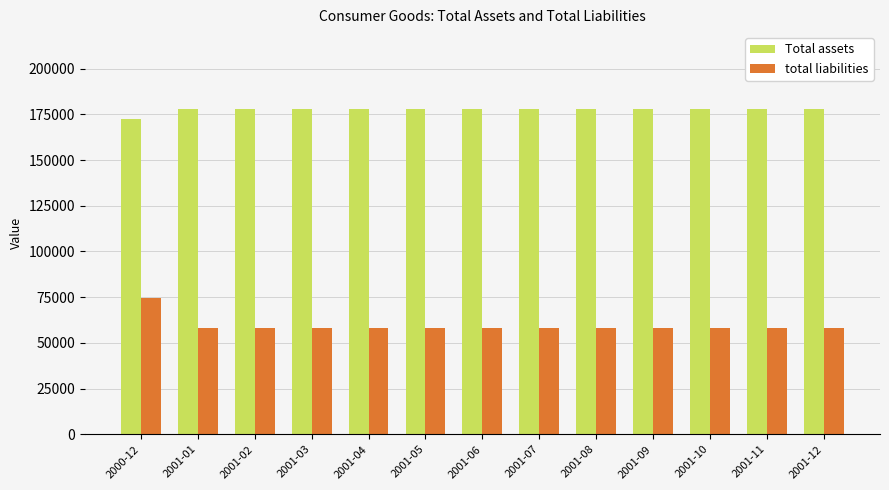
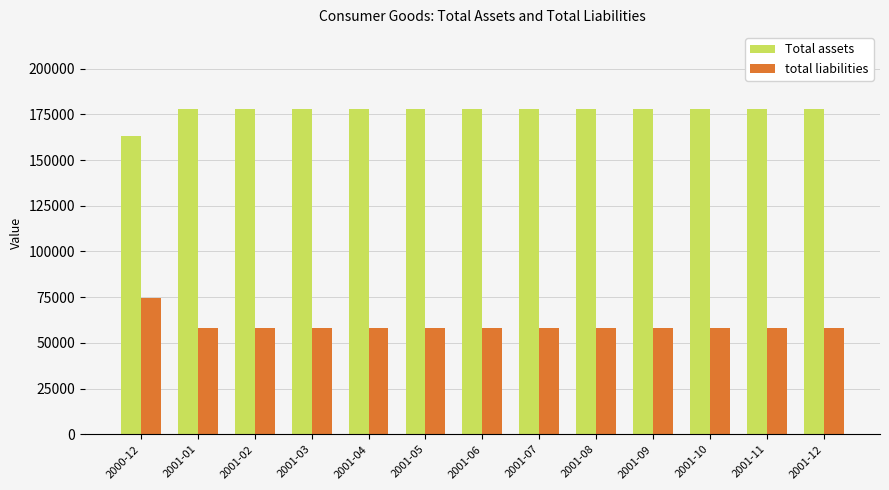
Total assets, 2000-12: 172000 -> 163000
